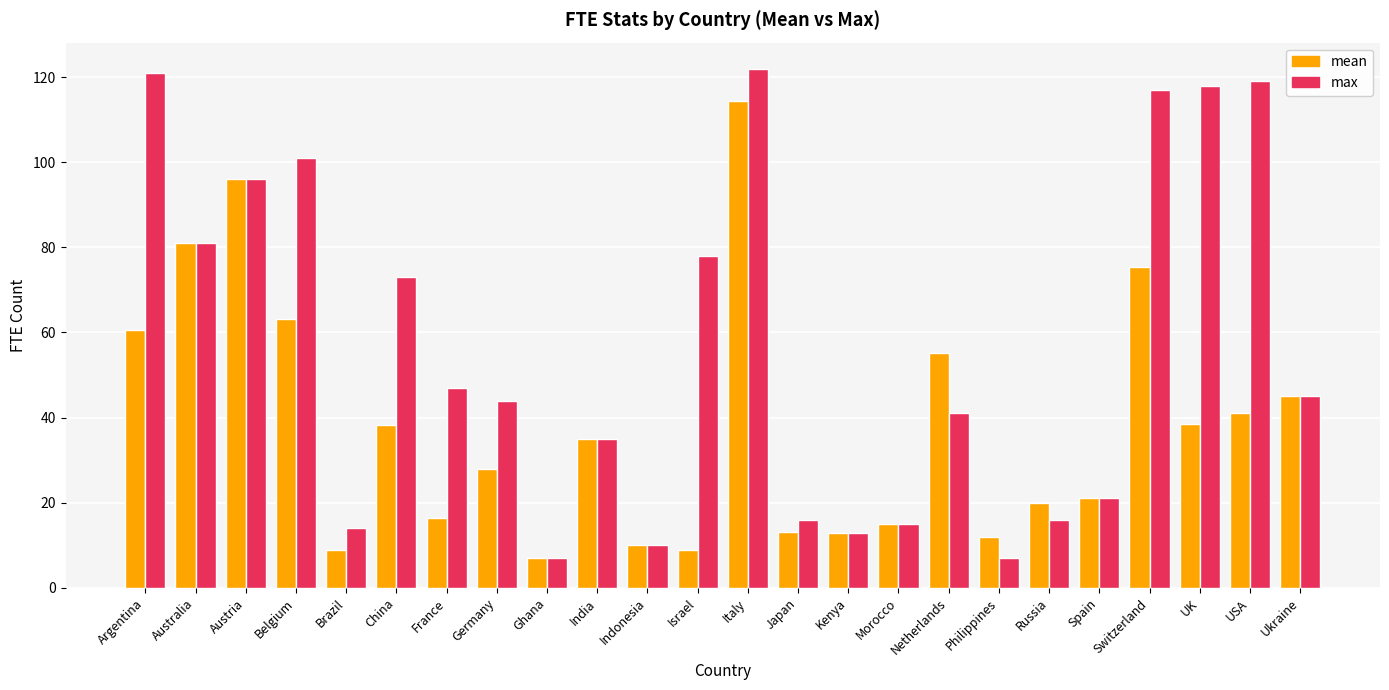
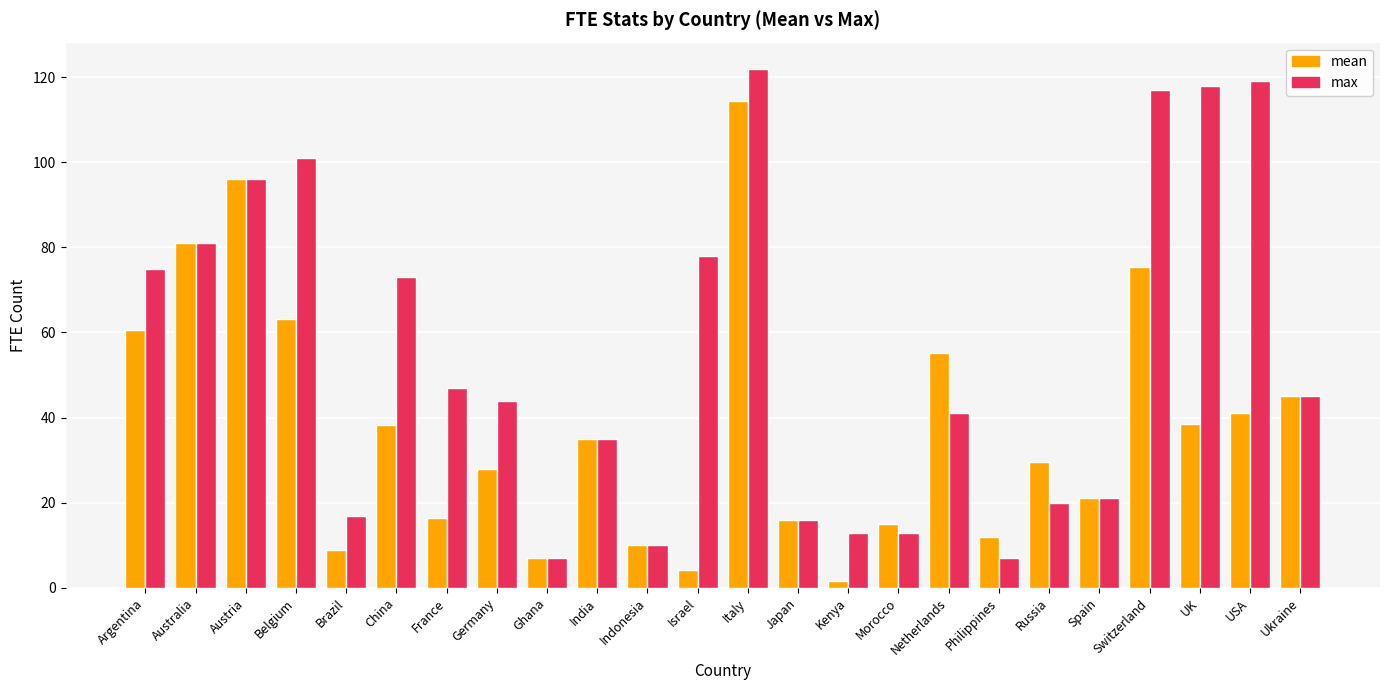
max, Argentina: 121 -> 75
max, Brazil: 14 -> 17
mean, Israel: 9 -> 4
mean, Japan: 13 -> 16
mean, Kenya: 13 -> 2
max, Morocco: 15 -> 13
mean, Russia: 20 -> 30
max, Russia: 16 -> 20
